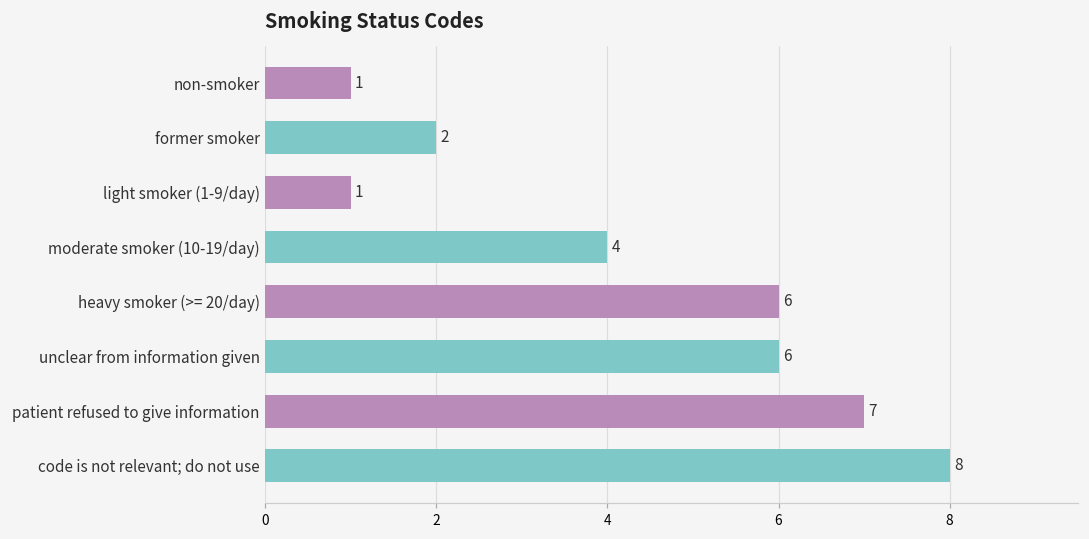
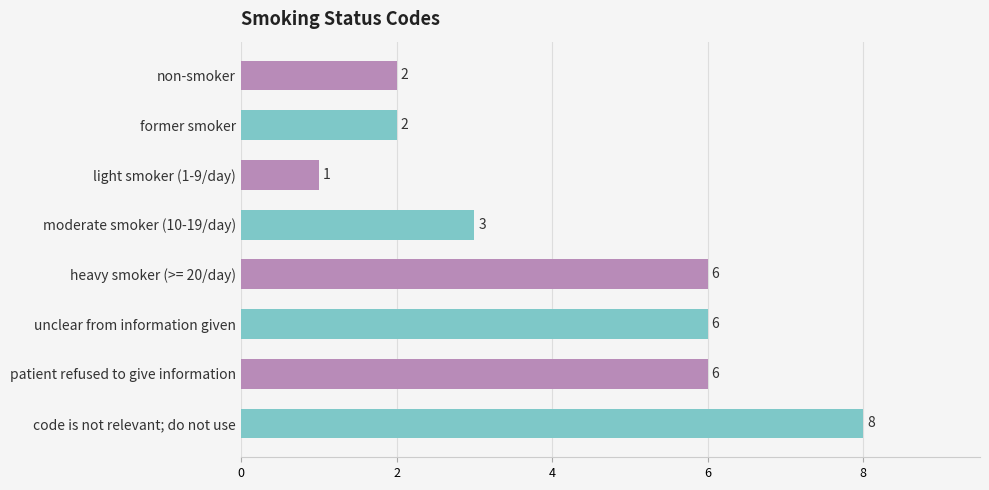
non-smoker: 1 -> 2
moderate smoker (10-19/day): 4 -> 3
patient refused to give information: 7 -> 6
